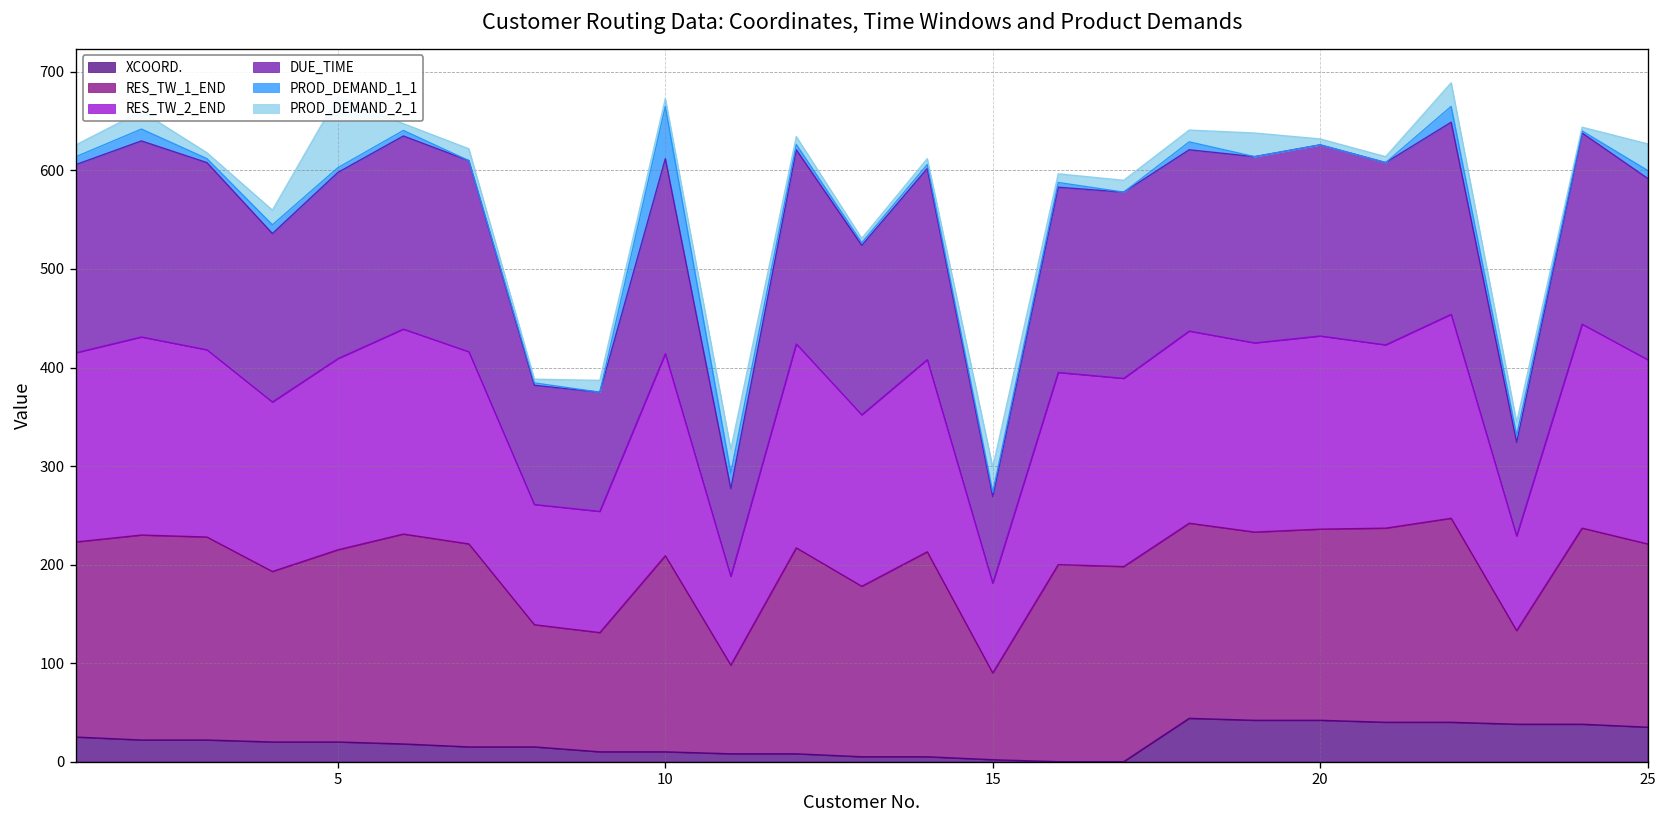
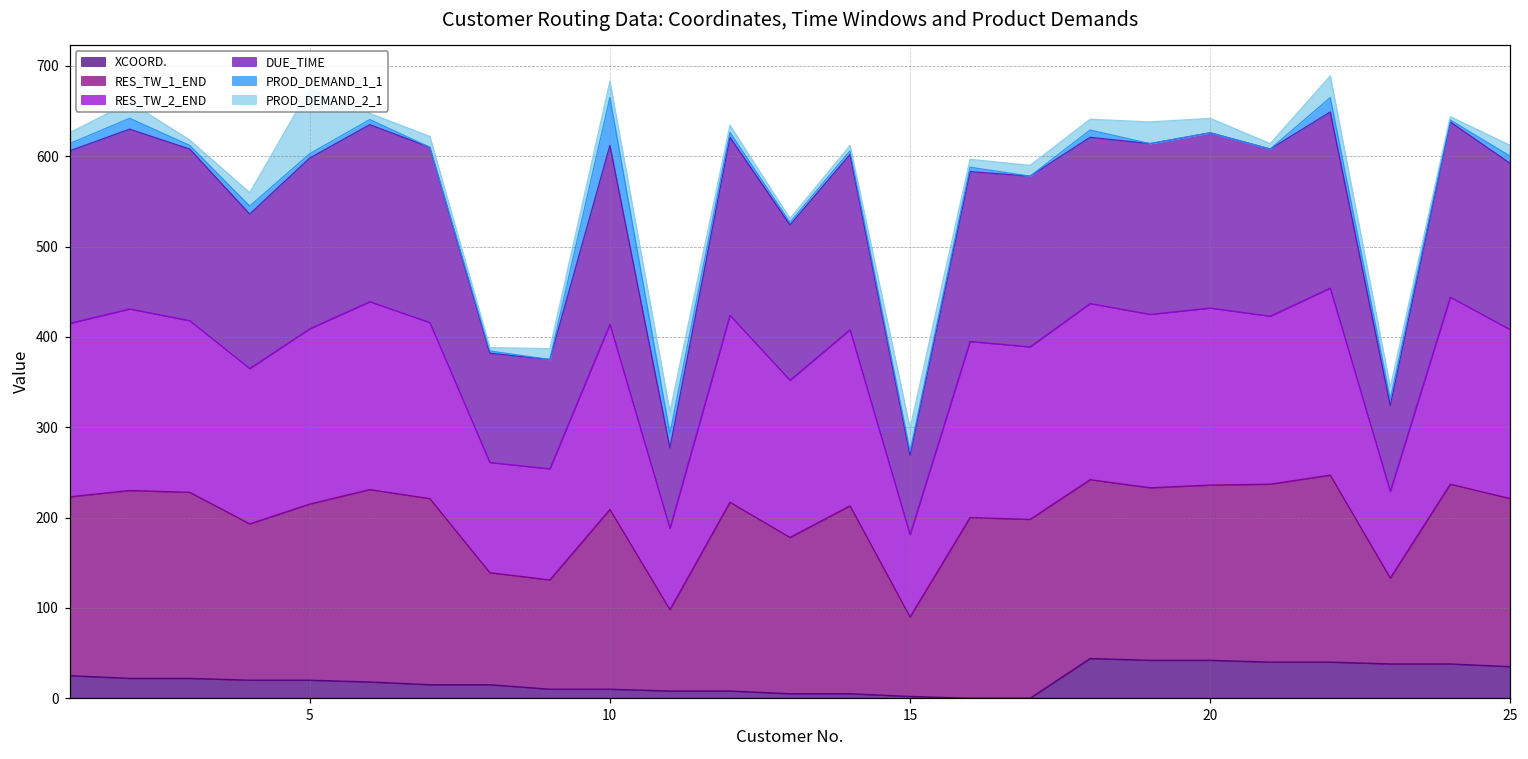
PROD_DEMAND_2_1, 10: 10 -> 20
PROD_DEMAND_2_1, 20: 10 -> 20
PROD_DEMAND_2_1, 25: 30 -> 10
